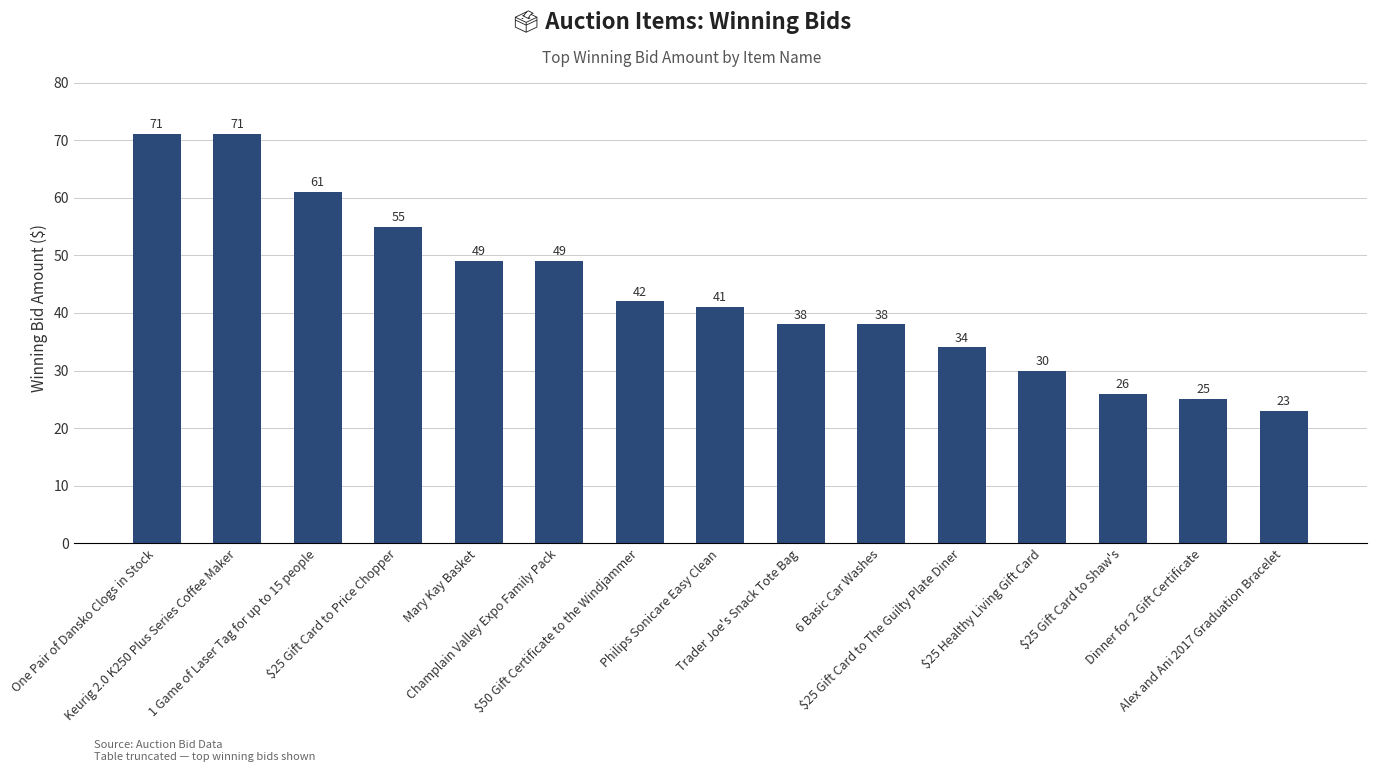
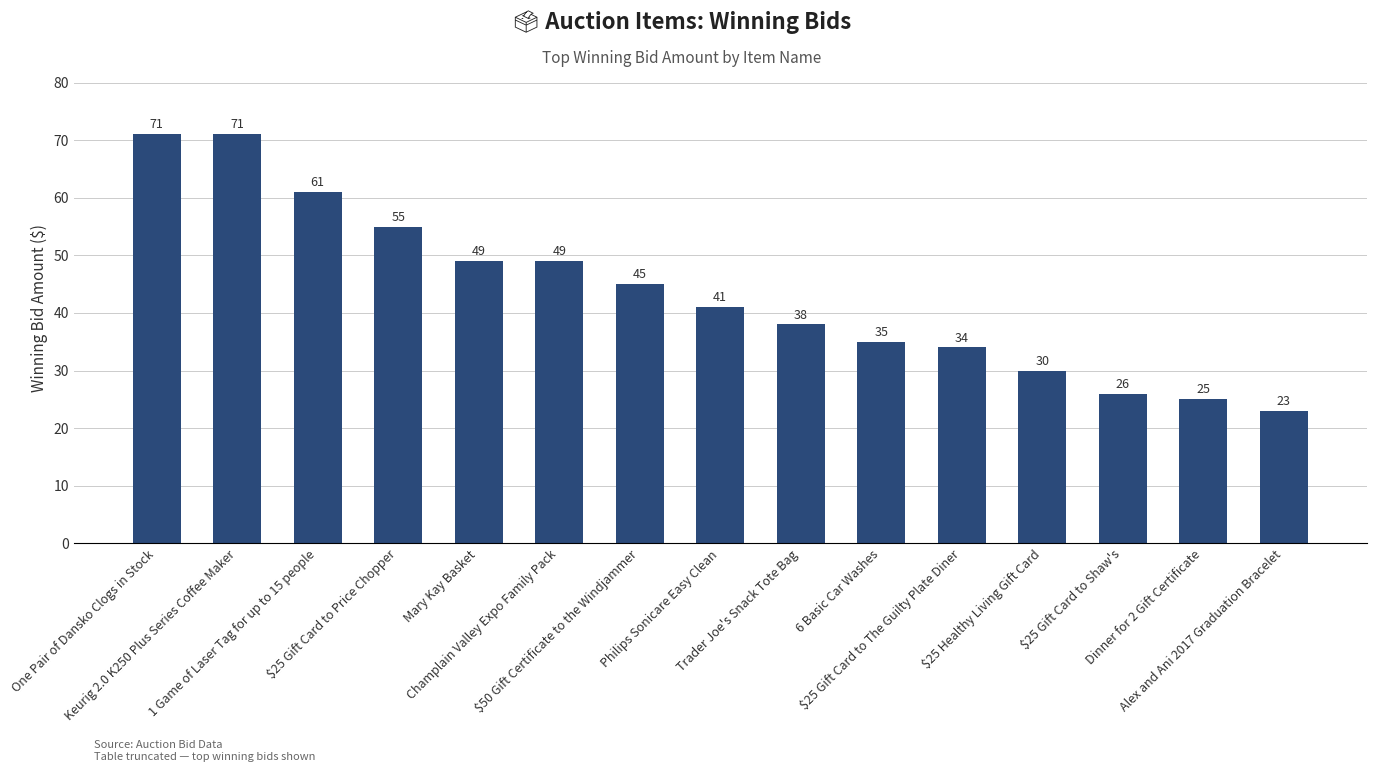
$50 Gift Certificate to the Windjammer: 42 -> 45
6 Basic Car Washes: 38 -> 35
